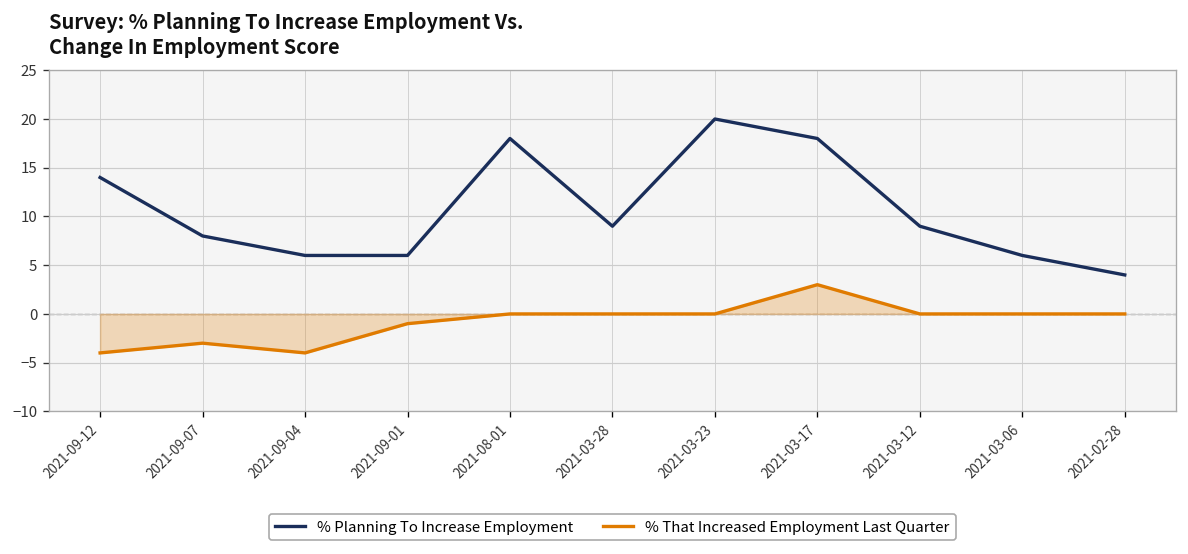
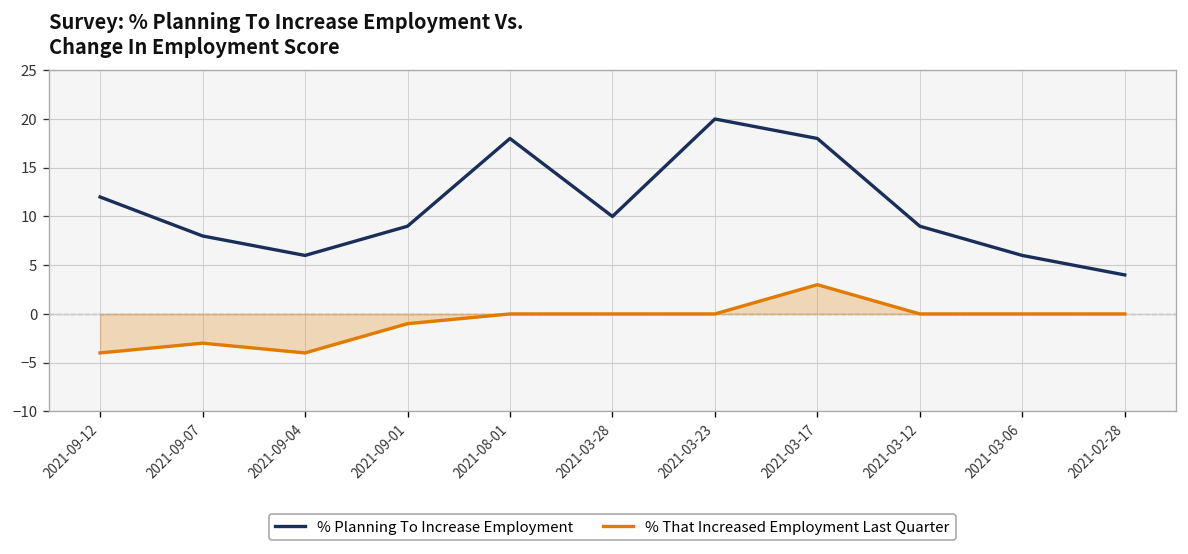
% Planning To Increase Employment, 2021-09-12: 14 -> 12
% Planning To Increase Employment, 2021-09-01: 6 -> 9
% Planning To Increase Employment, 2021-03-28: 9 -> 10
